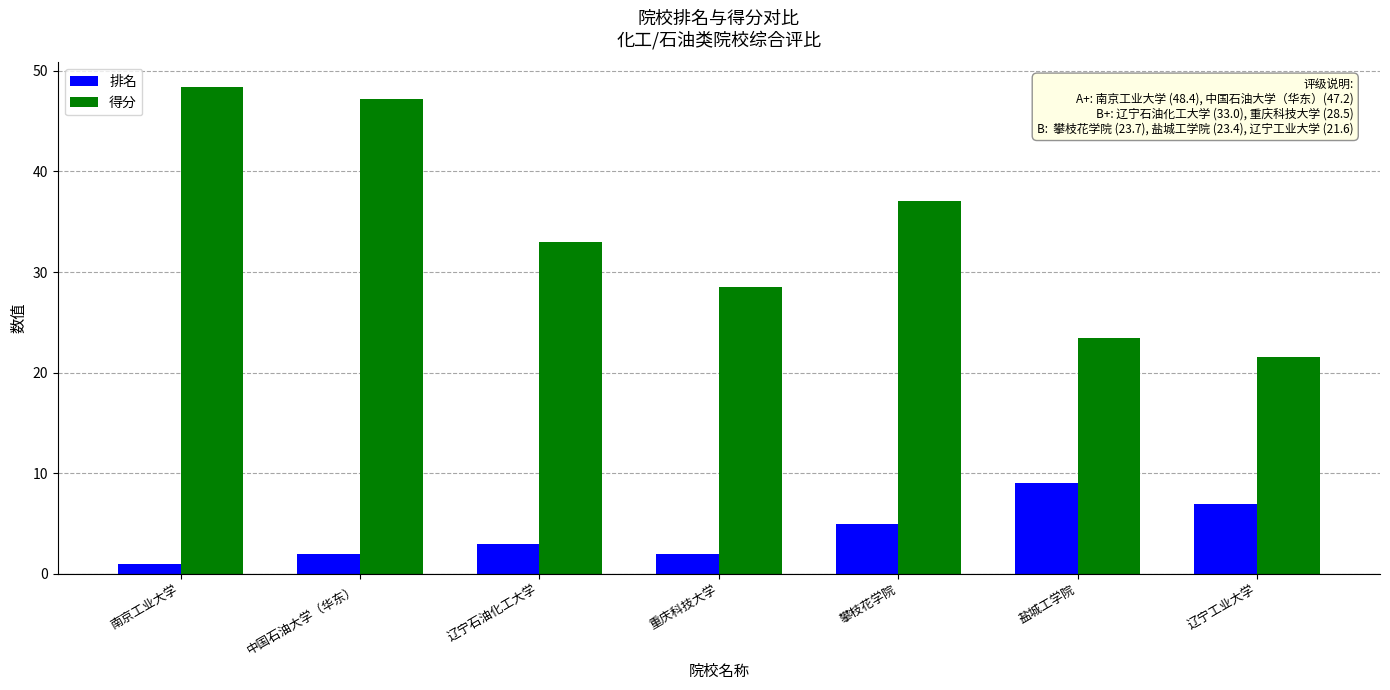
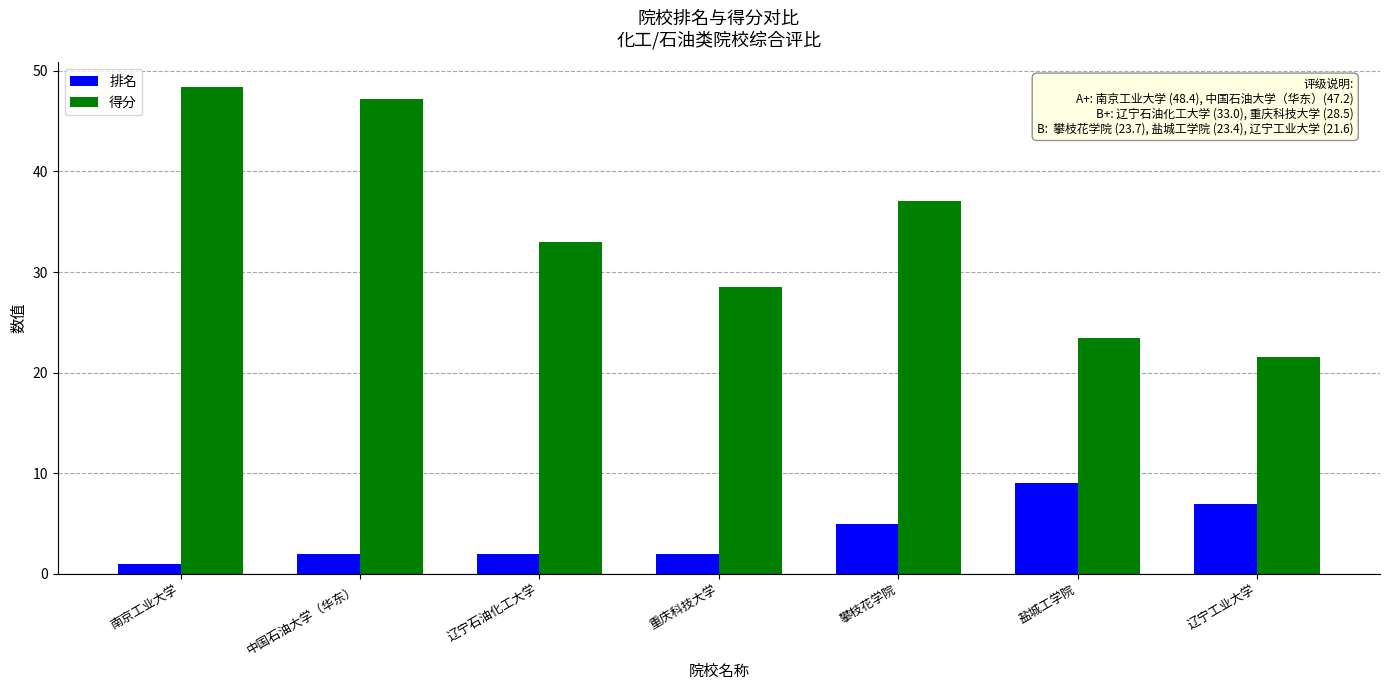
排名, 辽宁石油化工大学: 3 -> 2
